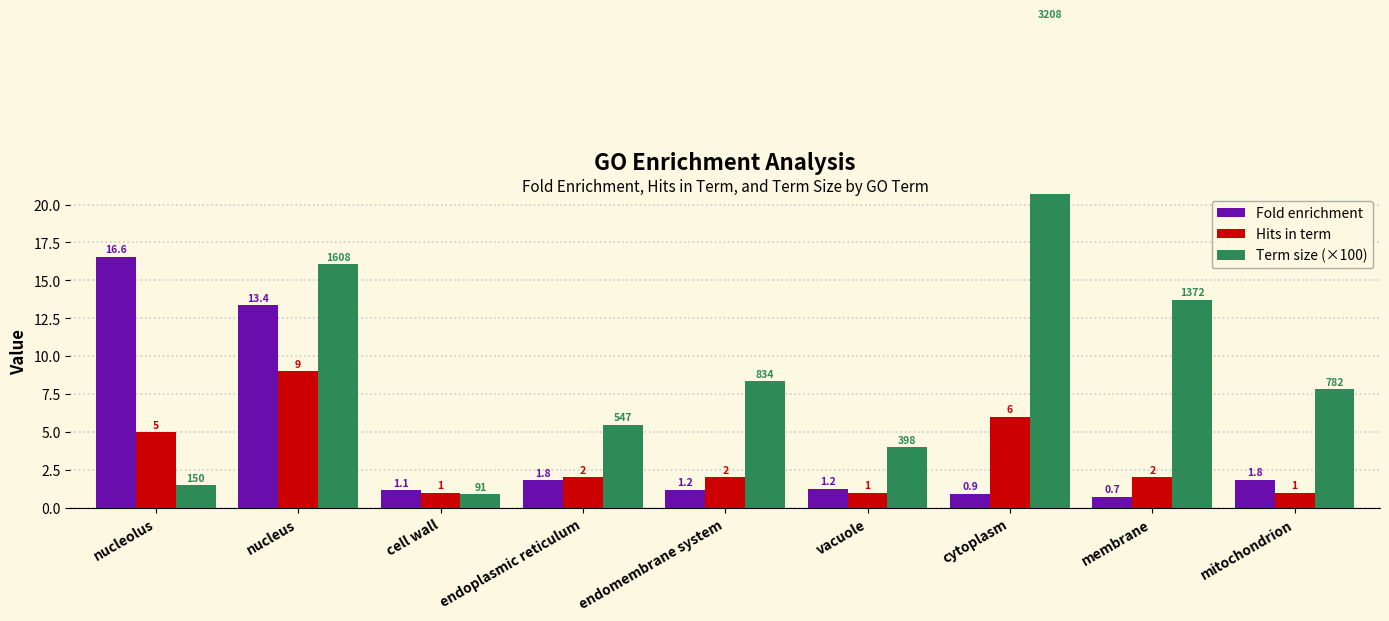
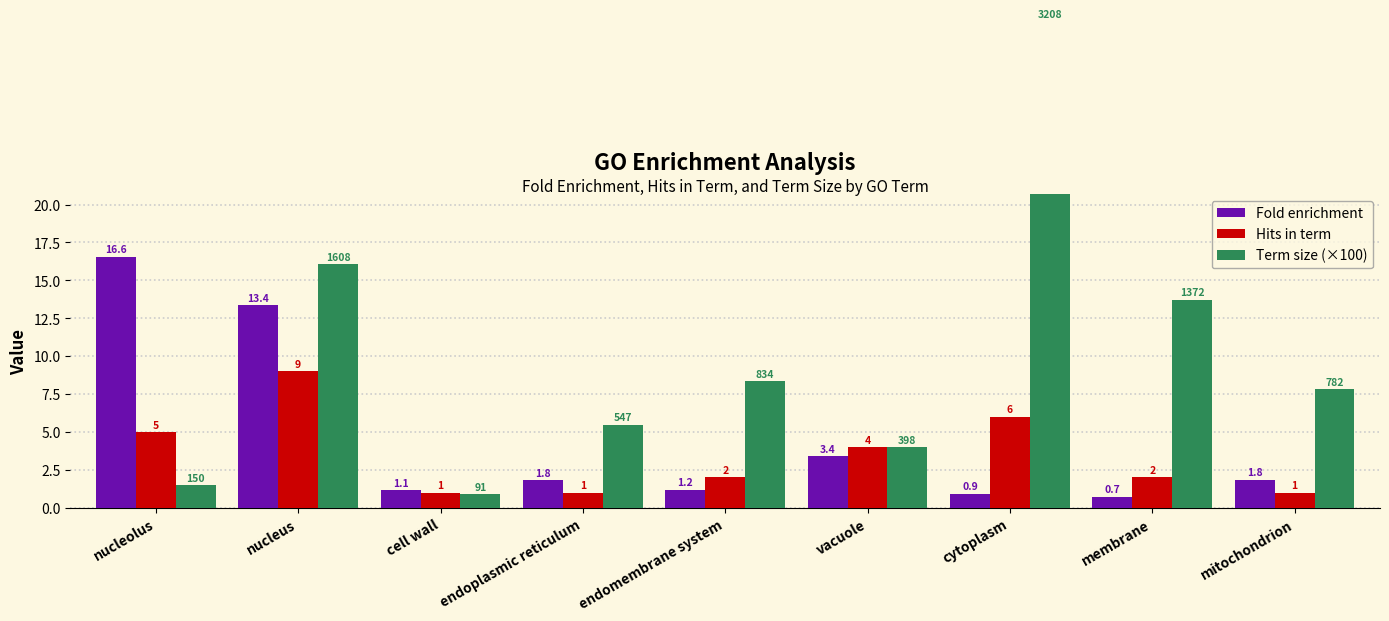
Hits in term, endoplasmic reticulum: 2 -> 1
Fold enrichment, vacuole: 1.2 -> 3.4
Hits in term, vacuole: 1 -> 4
